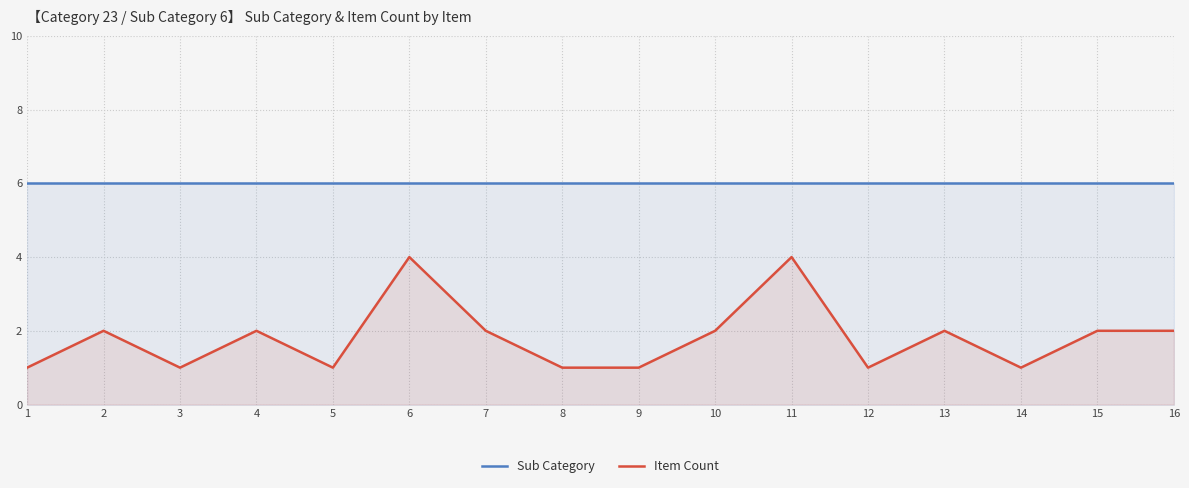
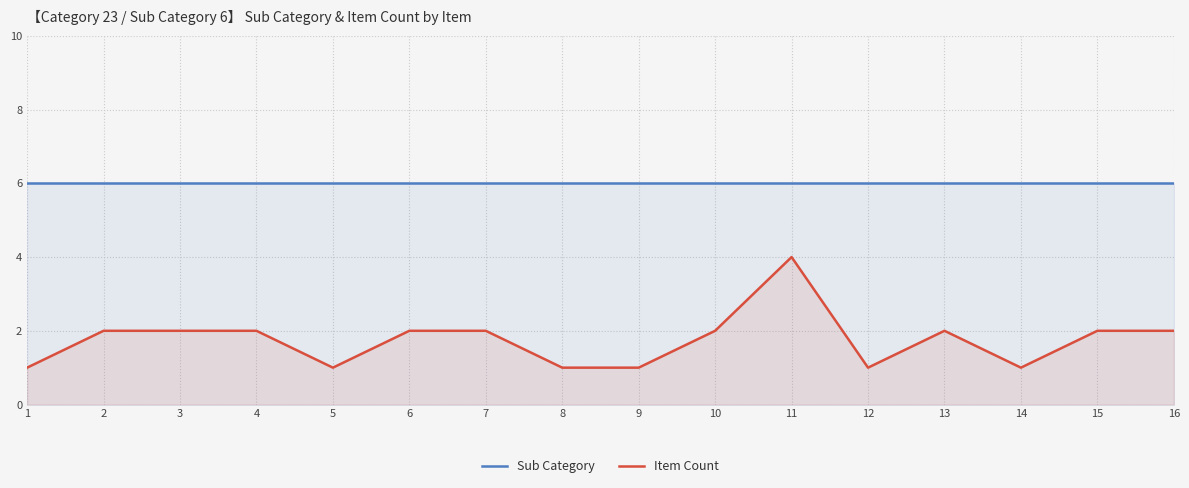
Item Count, 3: 1 -> 2
Item Count, 6: 4 -> 2
